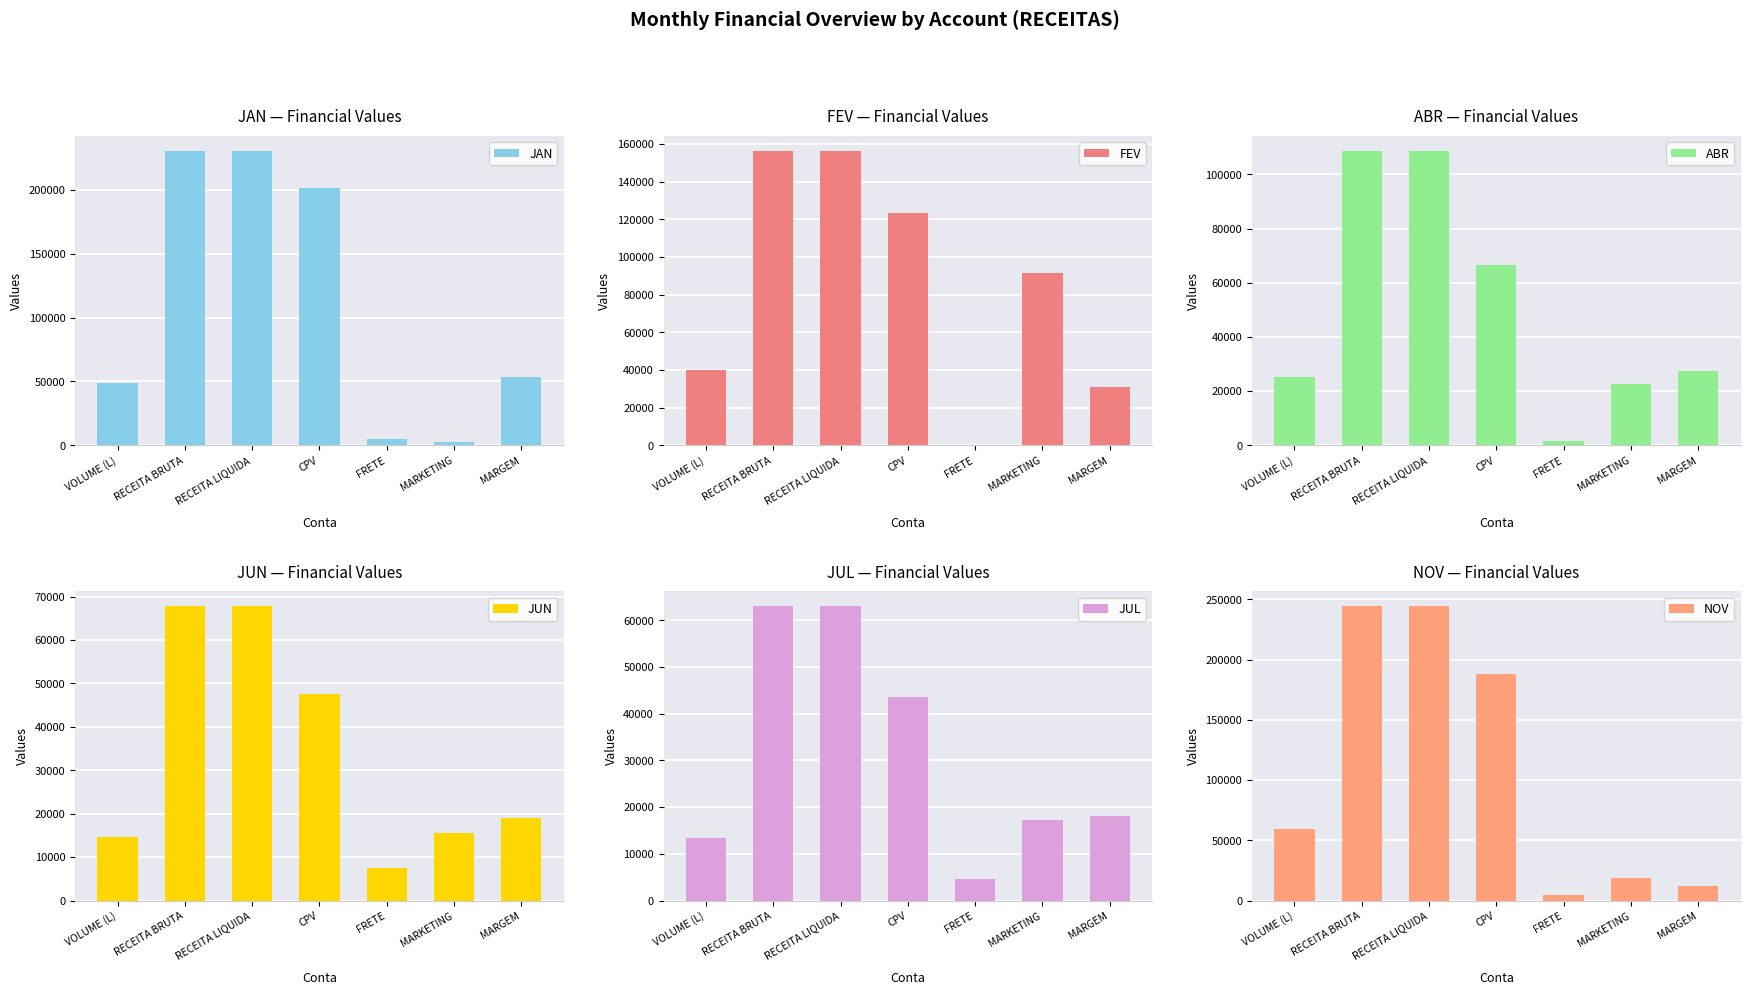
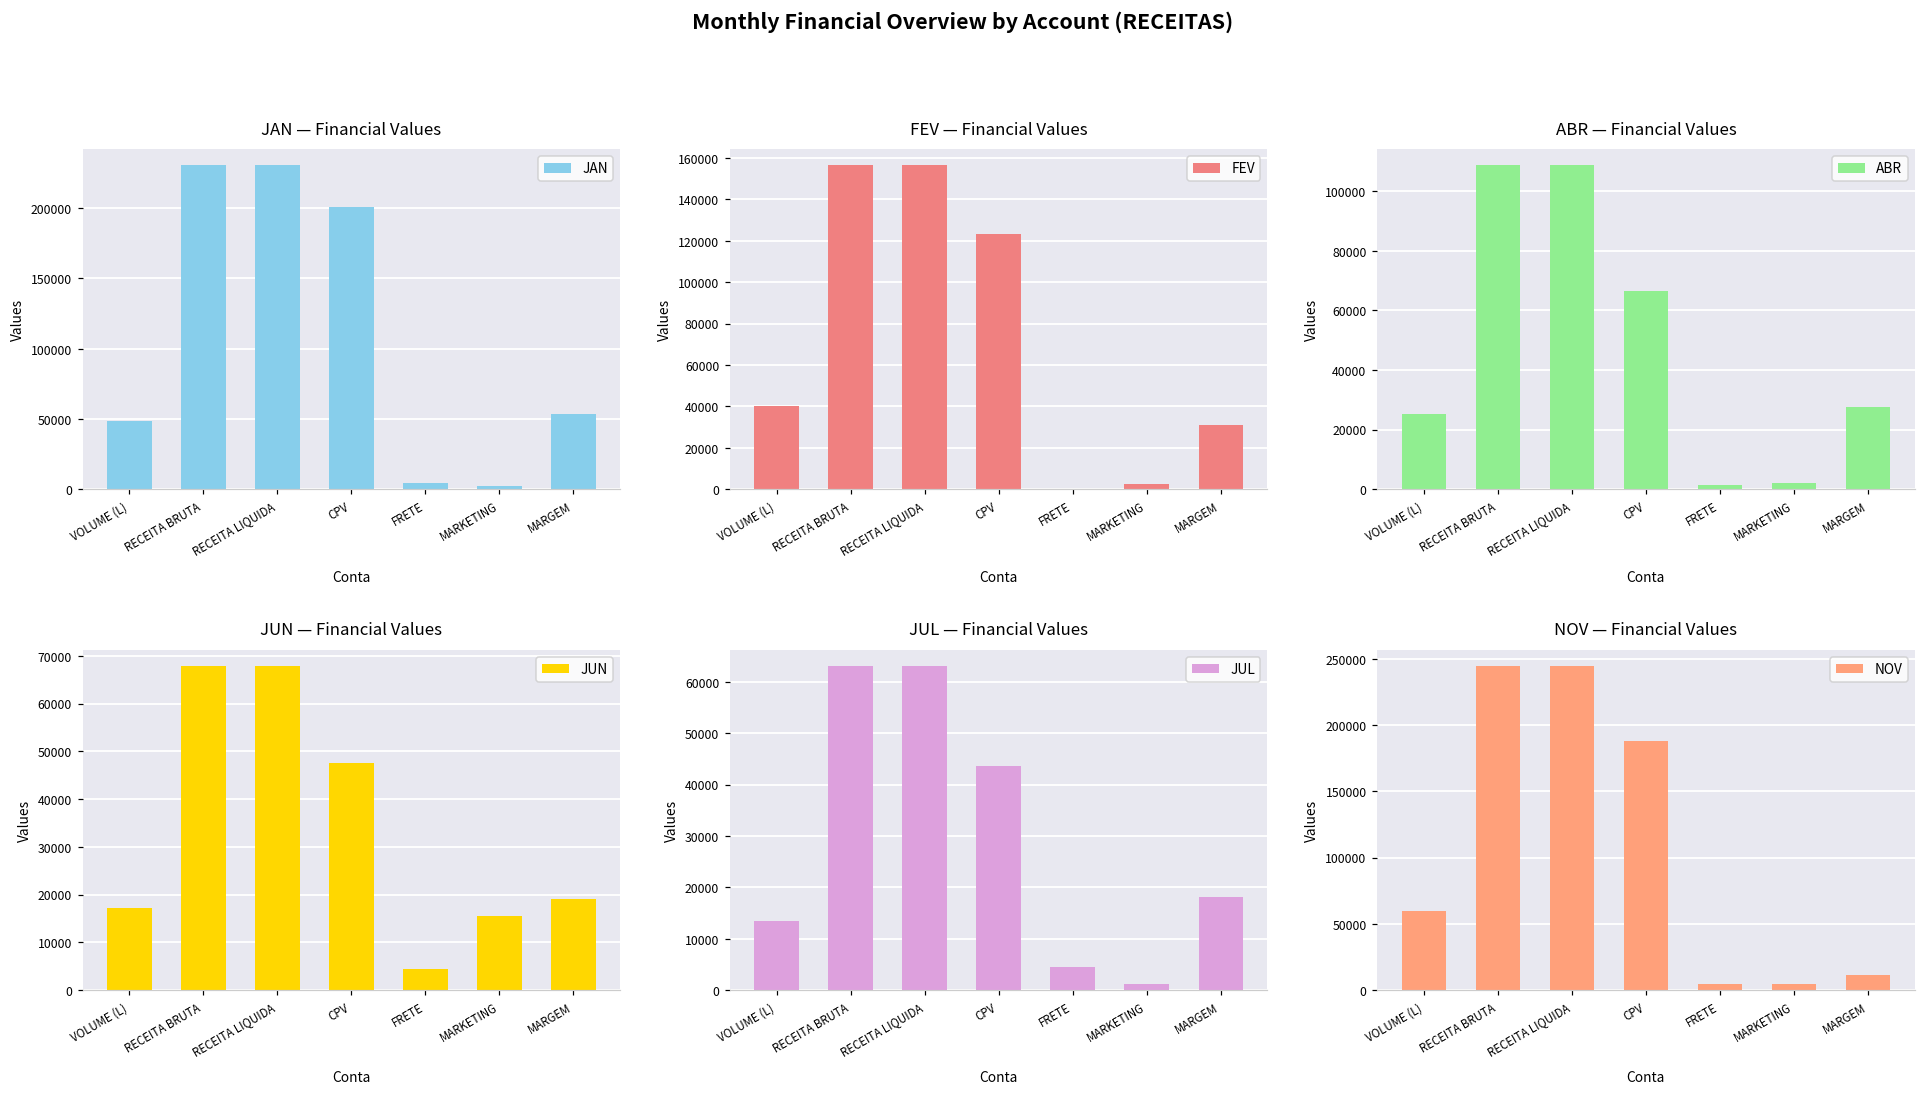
FEV — Financial Values, MARKETING: 91000 -> 2000
ABR — Financial Values, MARKETING: 23000 -> 2000
JUN — Financial Values, VOLUME (L): 15000 -> 17000
JUN — Financial Values, FRETE: 8000 -> 5000
JUL — Financial Values, MARKETING: 17000 -> 1000
NOV — Financial Values, MARKETING: 19000 -> 5000
